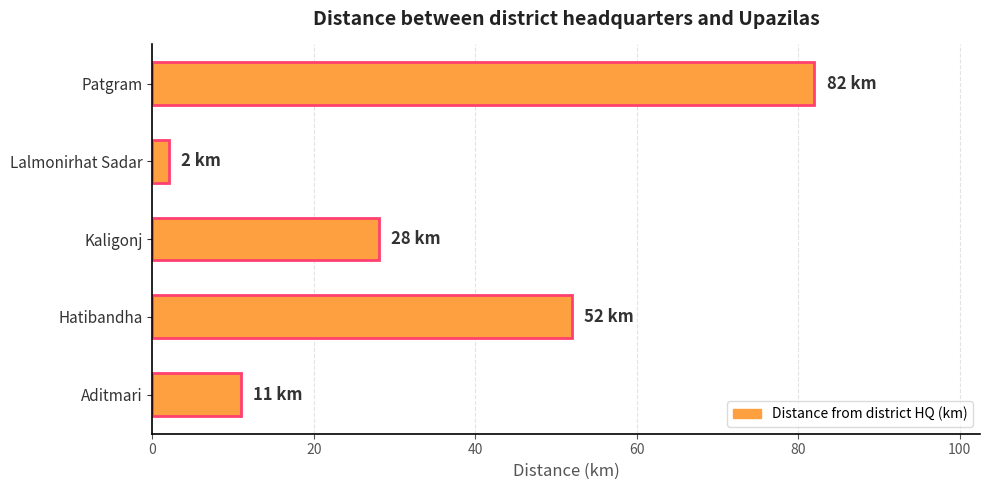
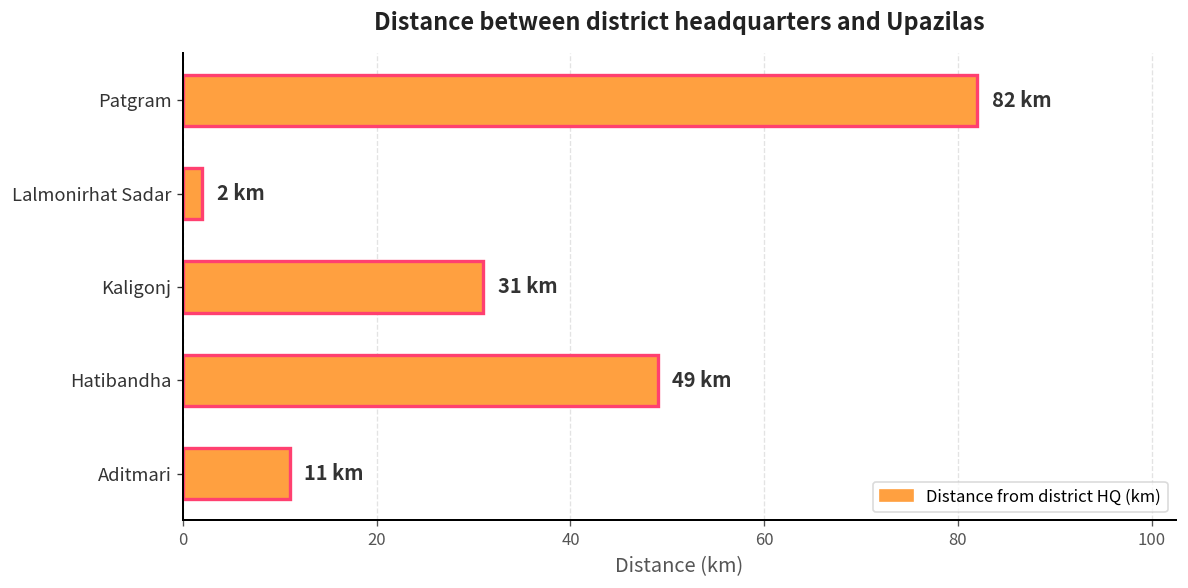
Kaligonj: 28 -> 31
Hatibandha: 52 -> 49
